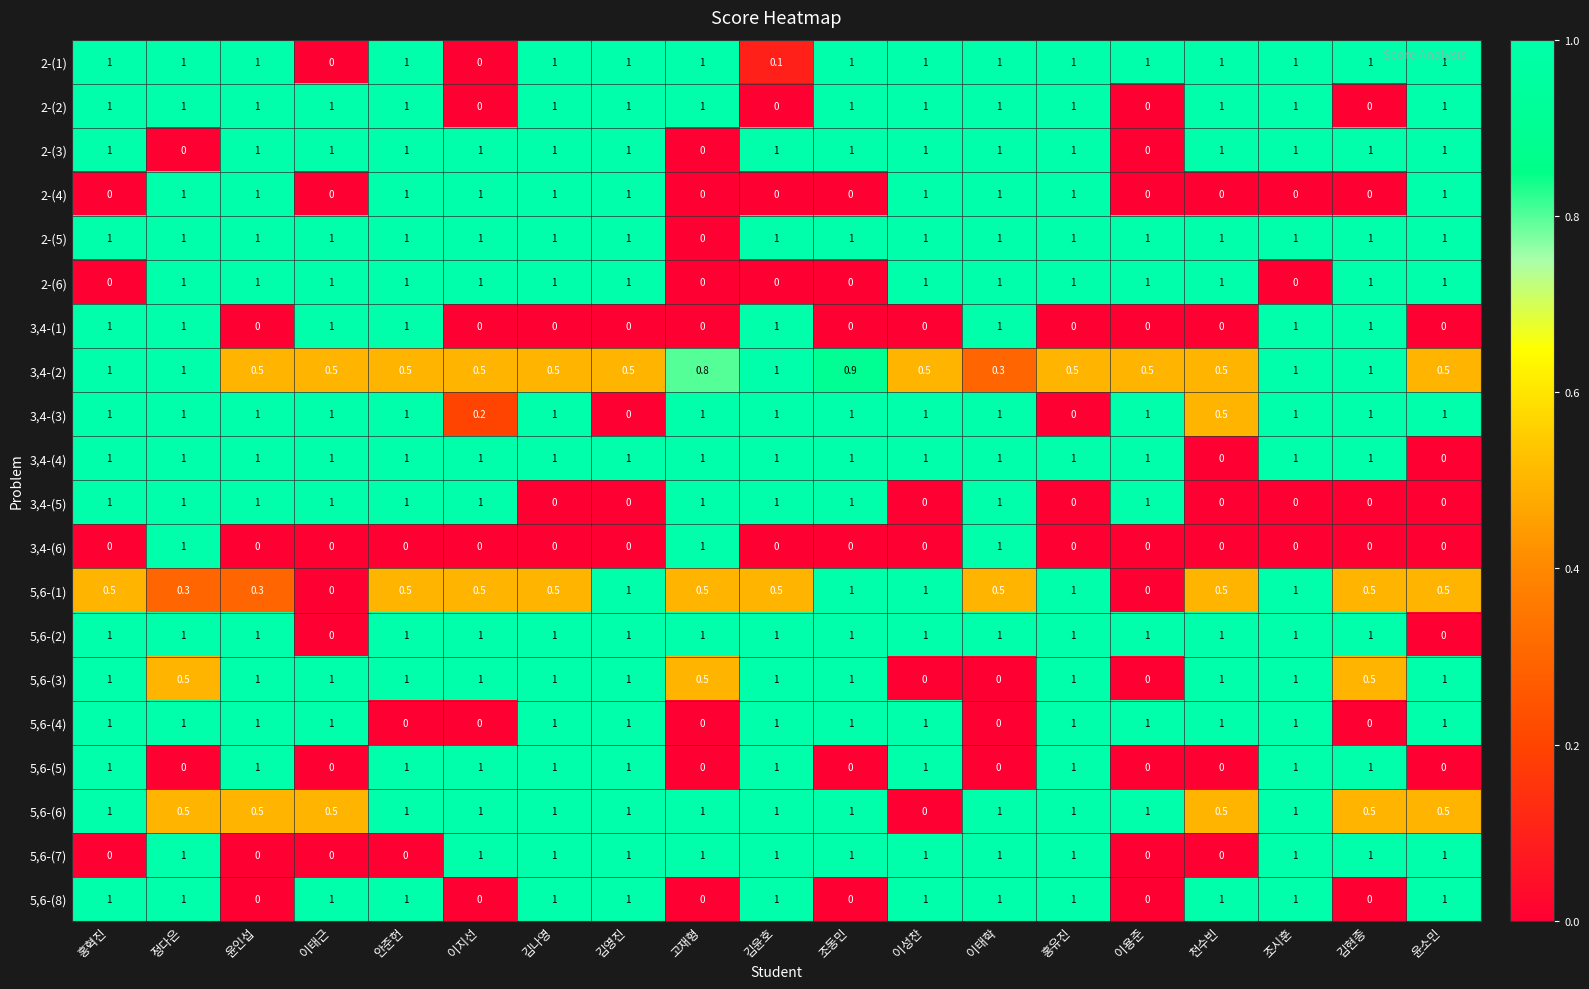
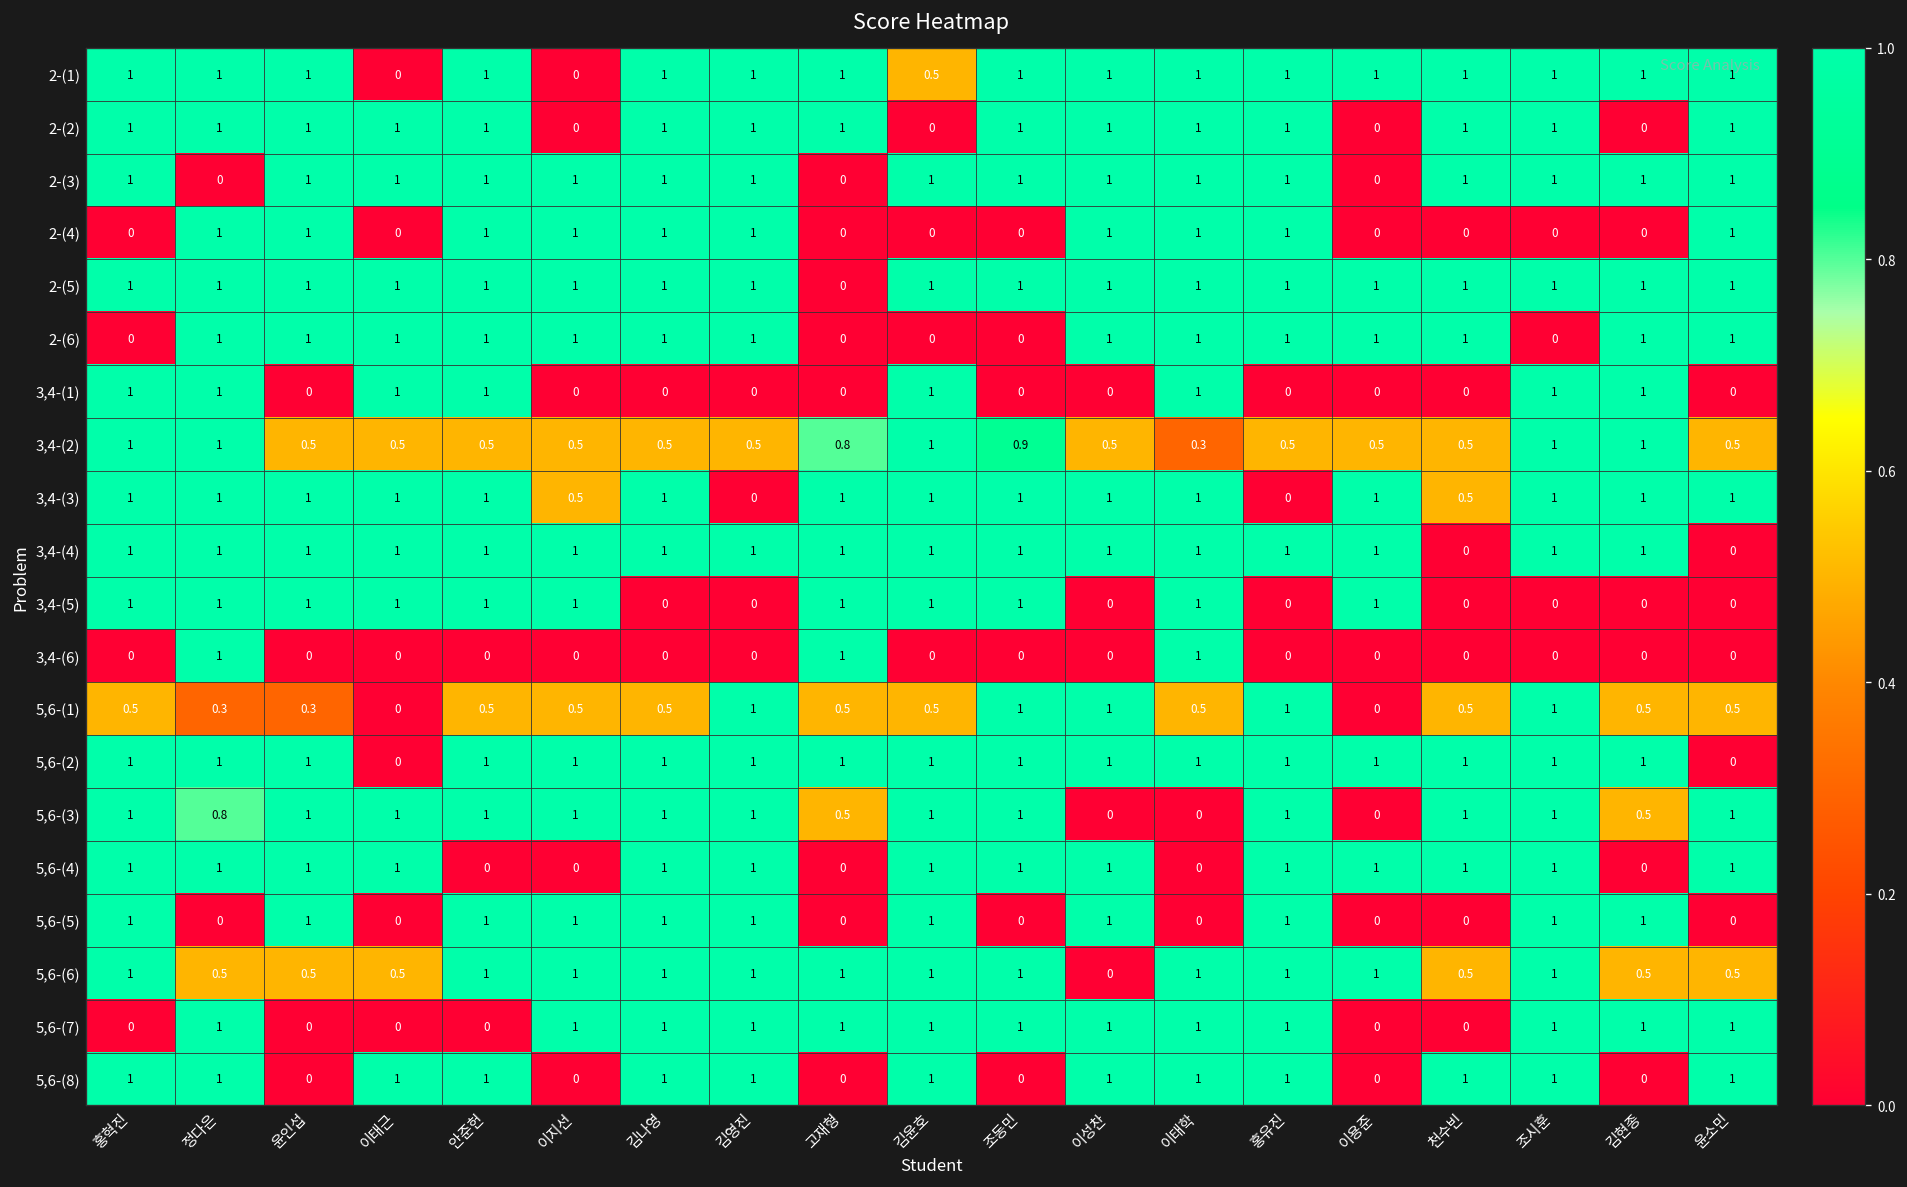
2-(1), 김윤호: 0.1 -> 0.5
3,4-(3), 이지선: 0.2 -> 0.5
5,6-(3), 정다은: 0.5 -> 0.8
